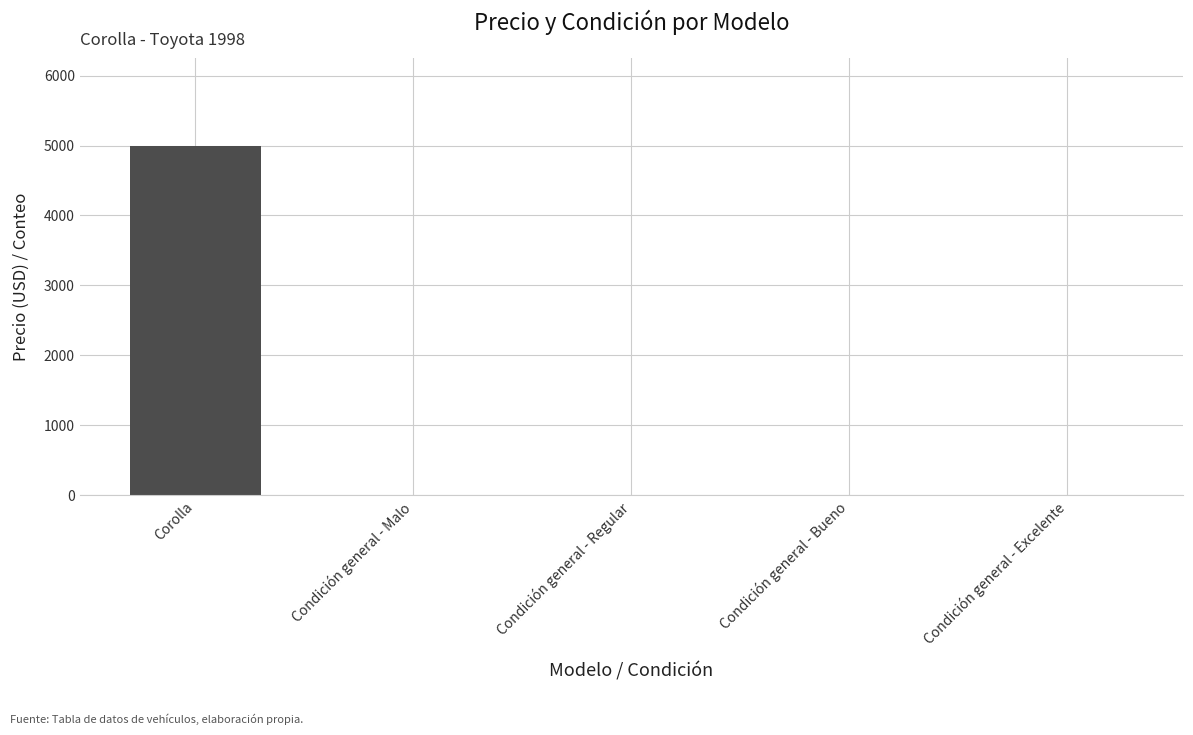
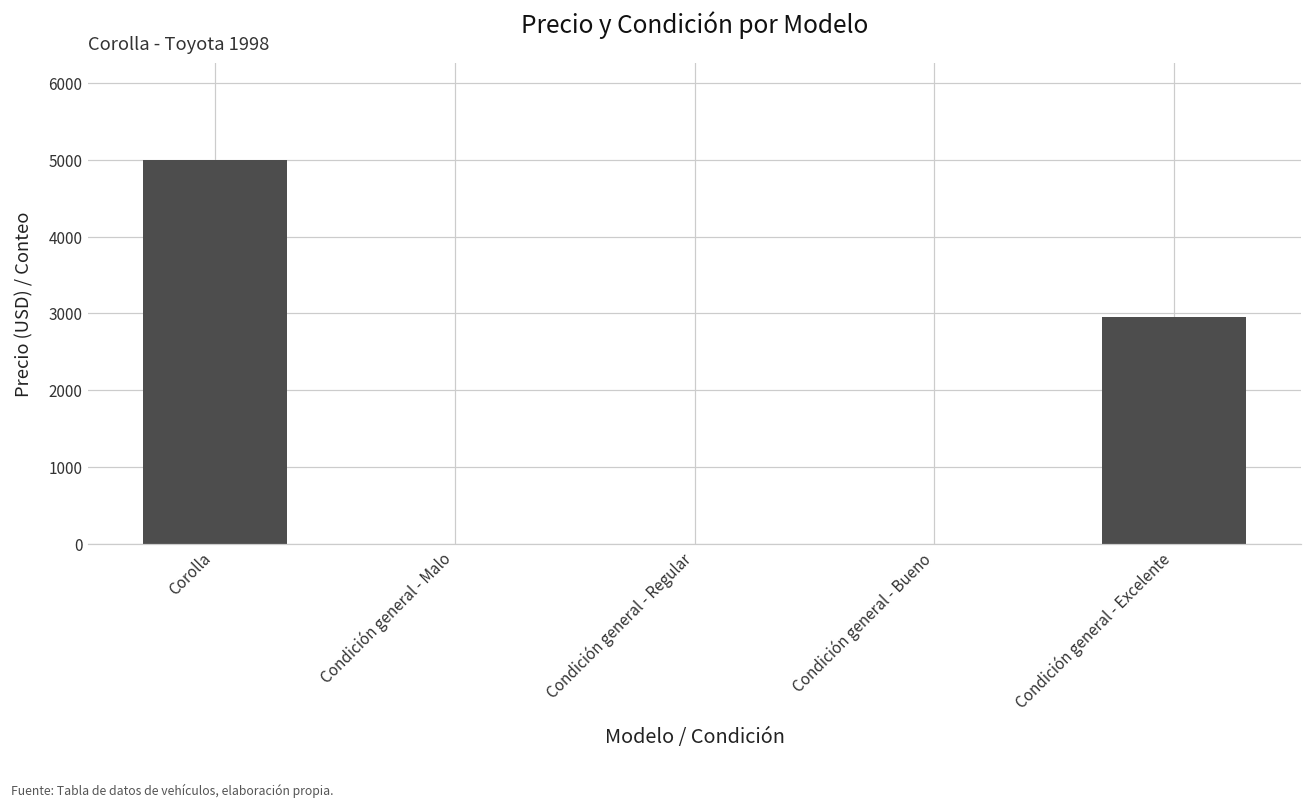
Condición general - Excelente: 0 -> 3000
